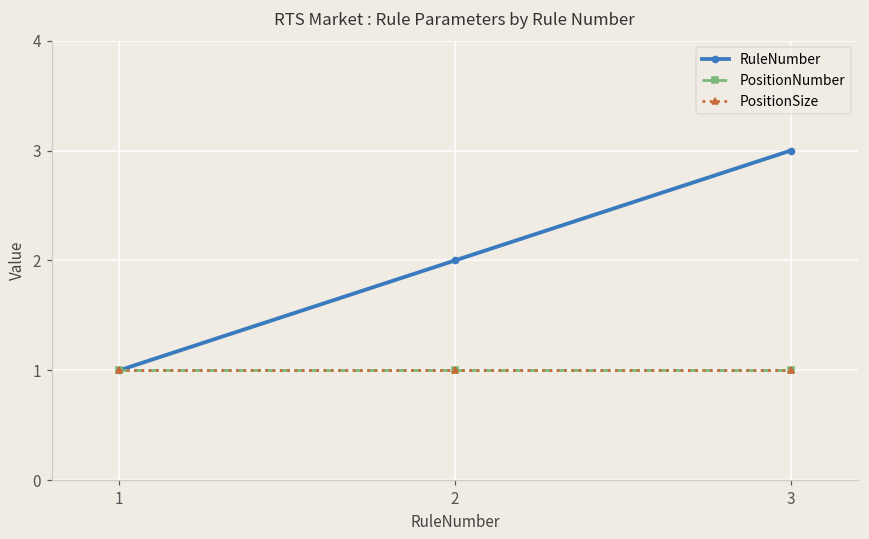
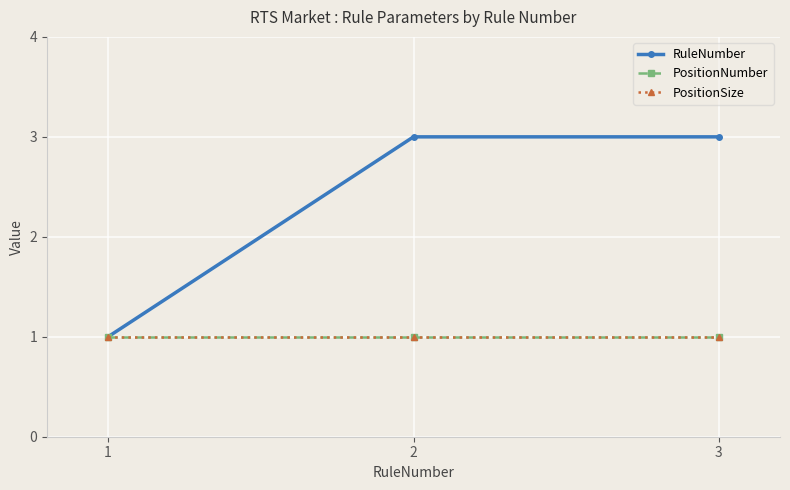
RuleNumber, 2: 2 -> 3
